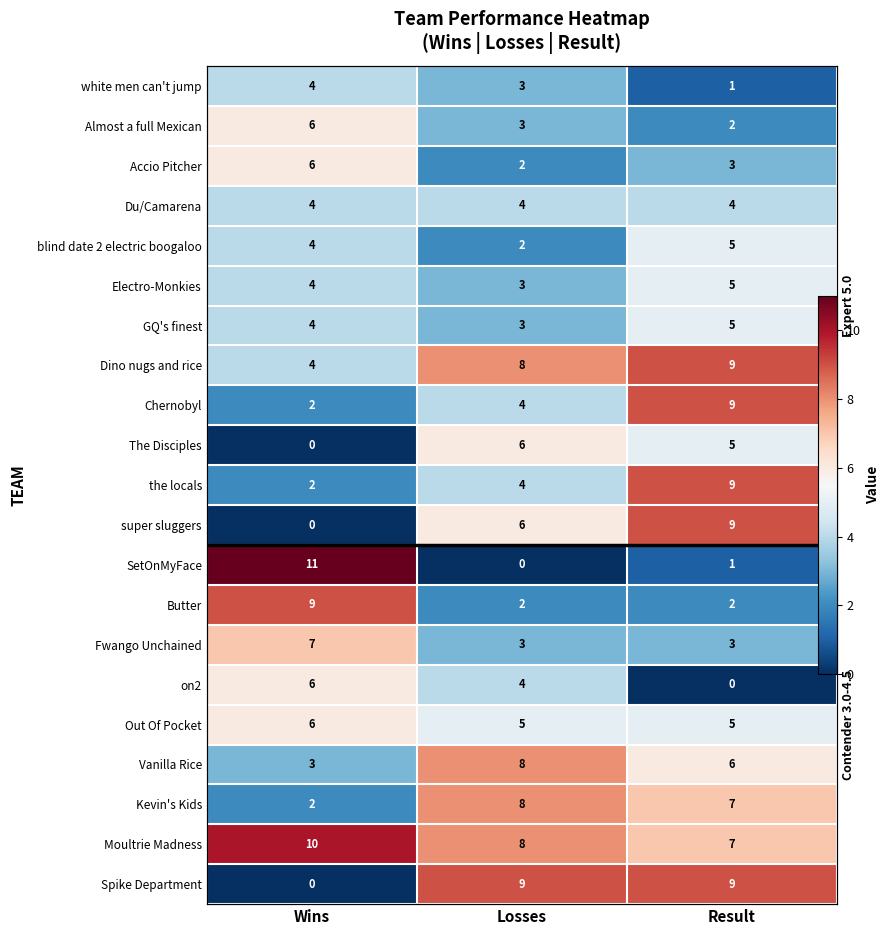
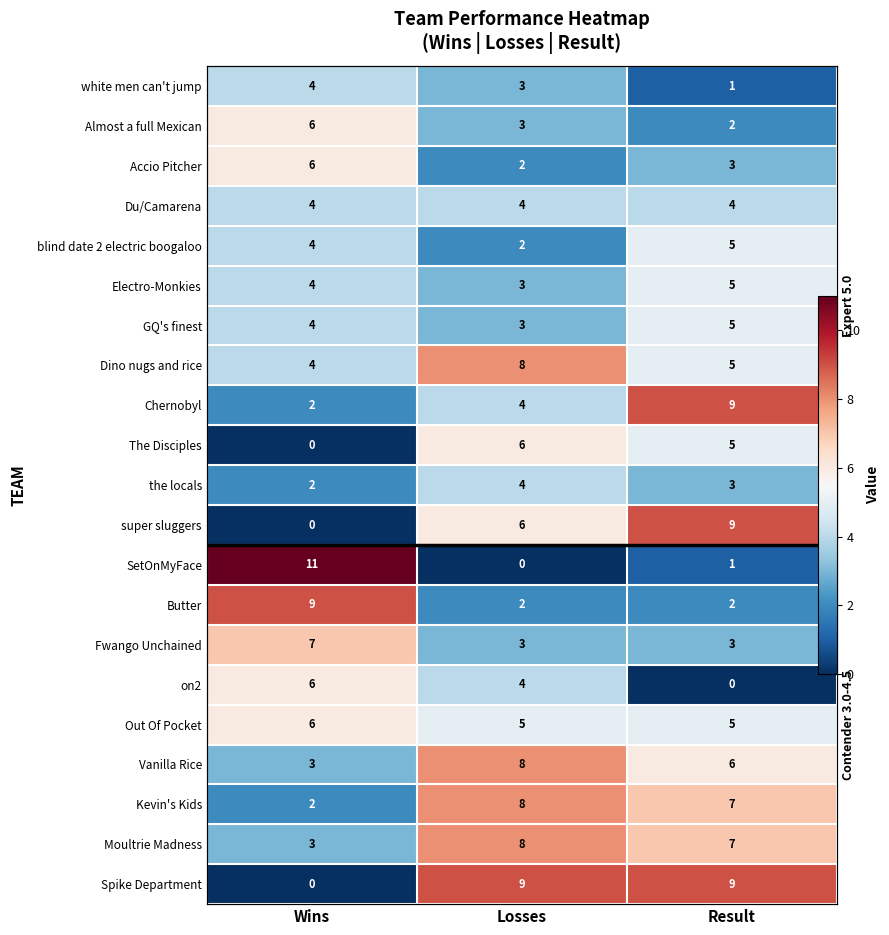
Dino nugs and rice, Result: 9 -> 5
the locals, Result: 9 -> 3
Moultrie Madness, Wins: 10 -> 3
